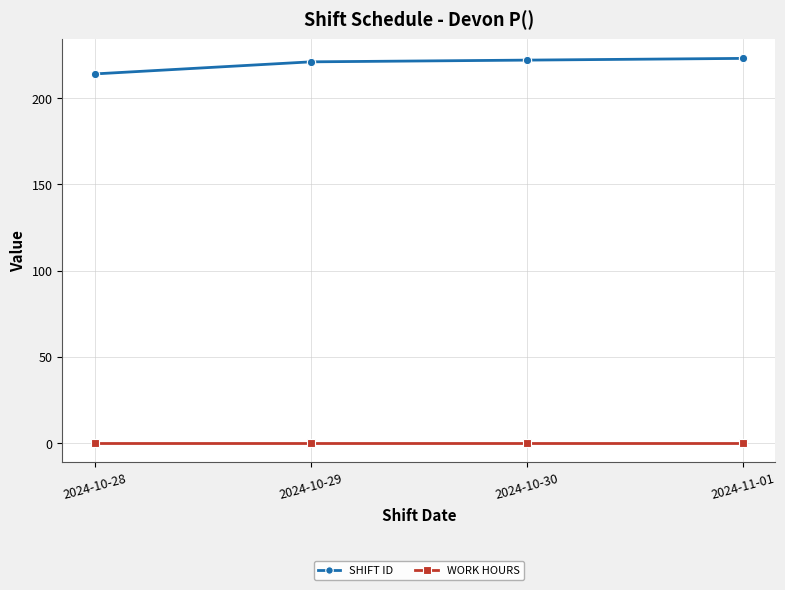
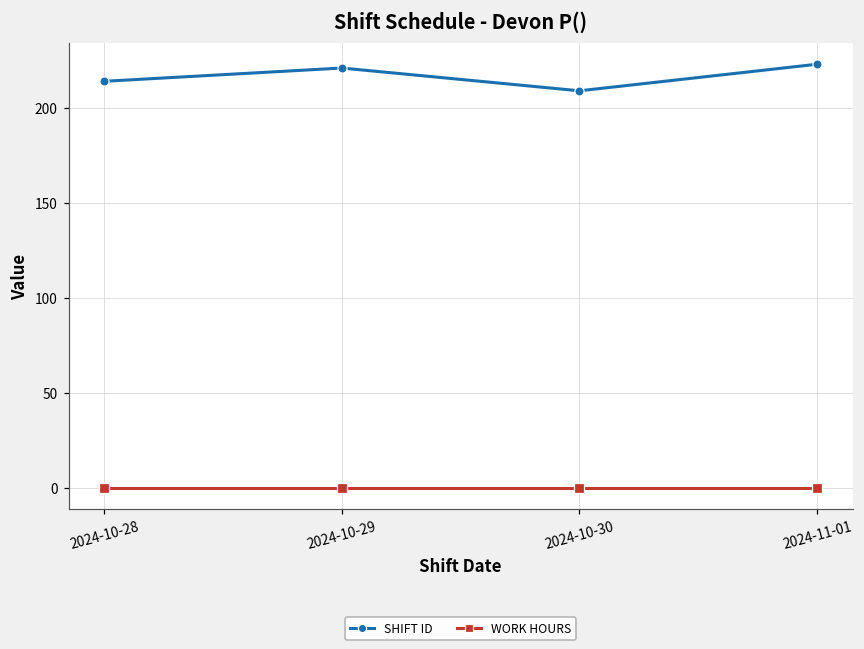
SHIFT ID, 2024-10-30: 222 -> 209
